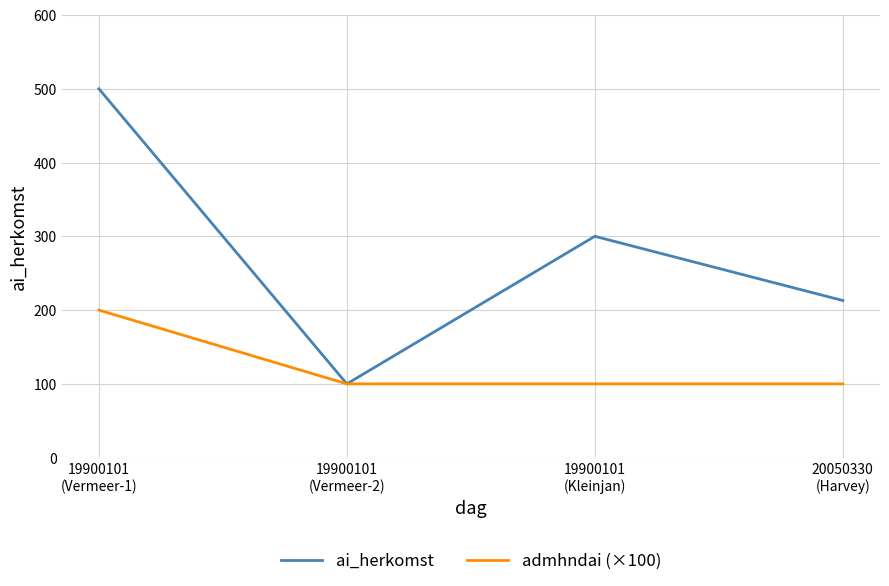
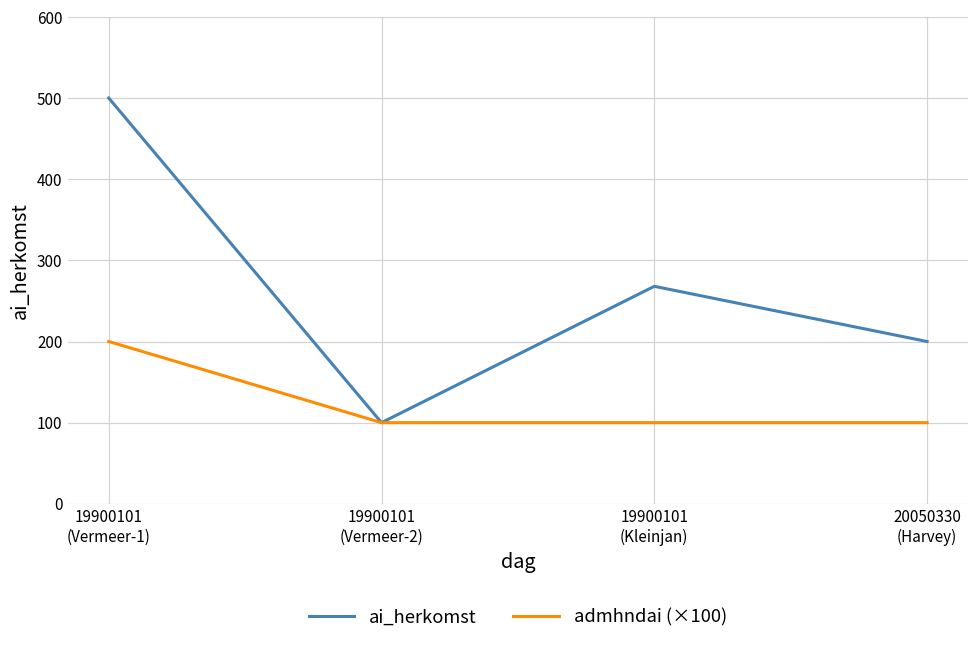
ai_herkomst, 19900101 (Kleinjan): 300 -> 270
ai_herkomst, 20050330 (Harvey): 210 -> 200
